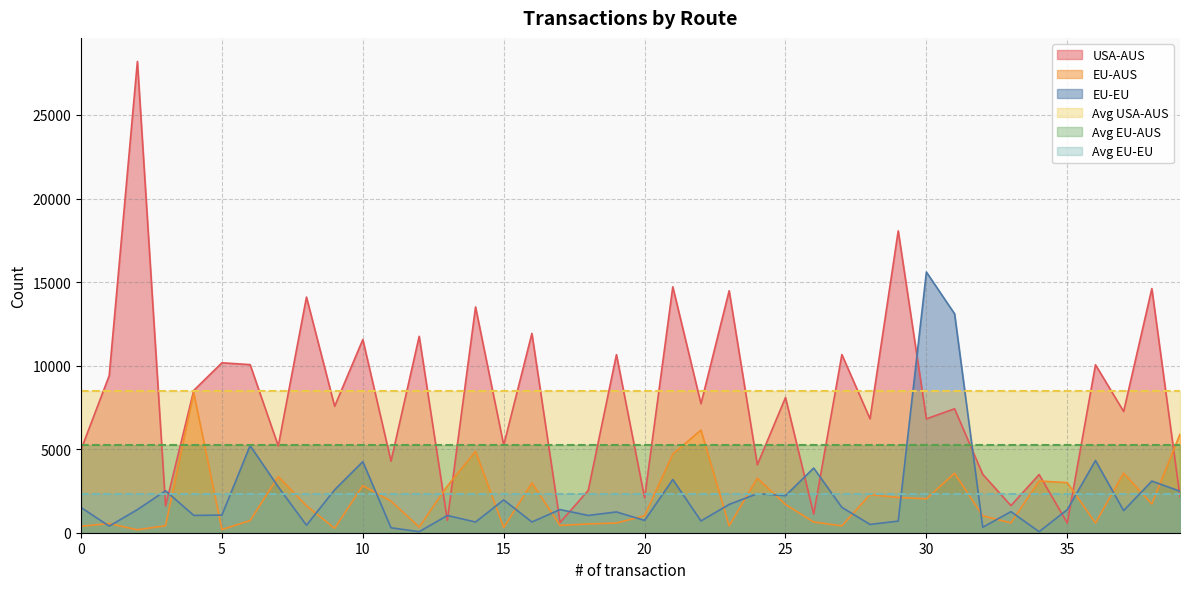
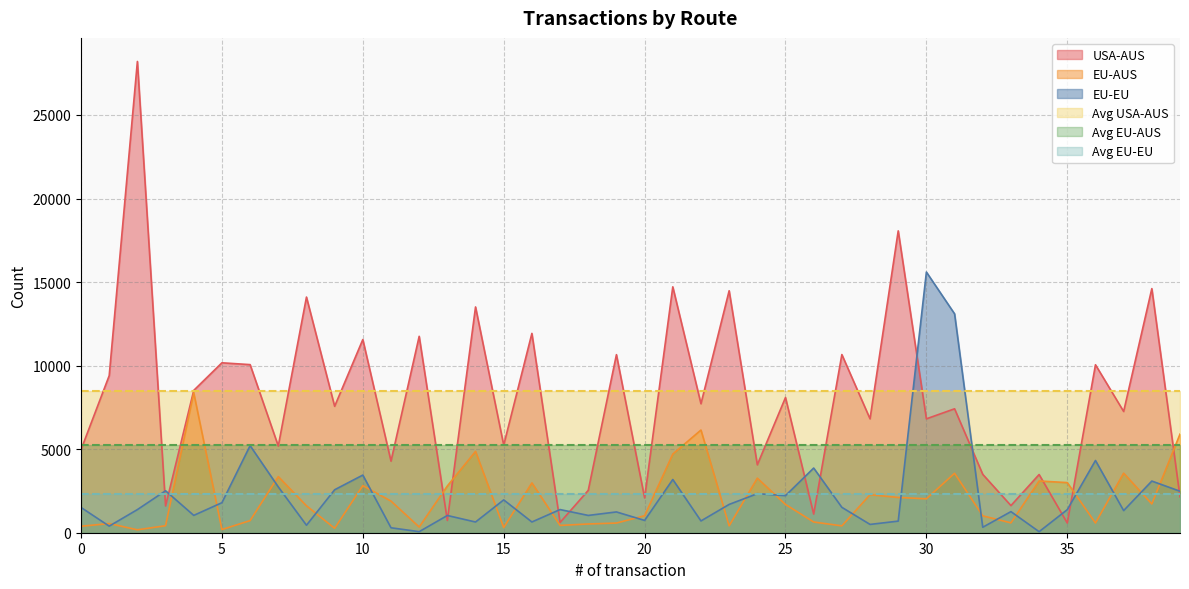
EU-EU, 5: 1100 -> 1800
EU-EU, 10: 4300 -> 3500
